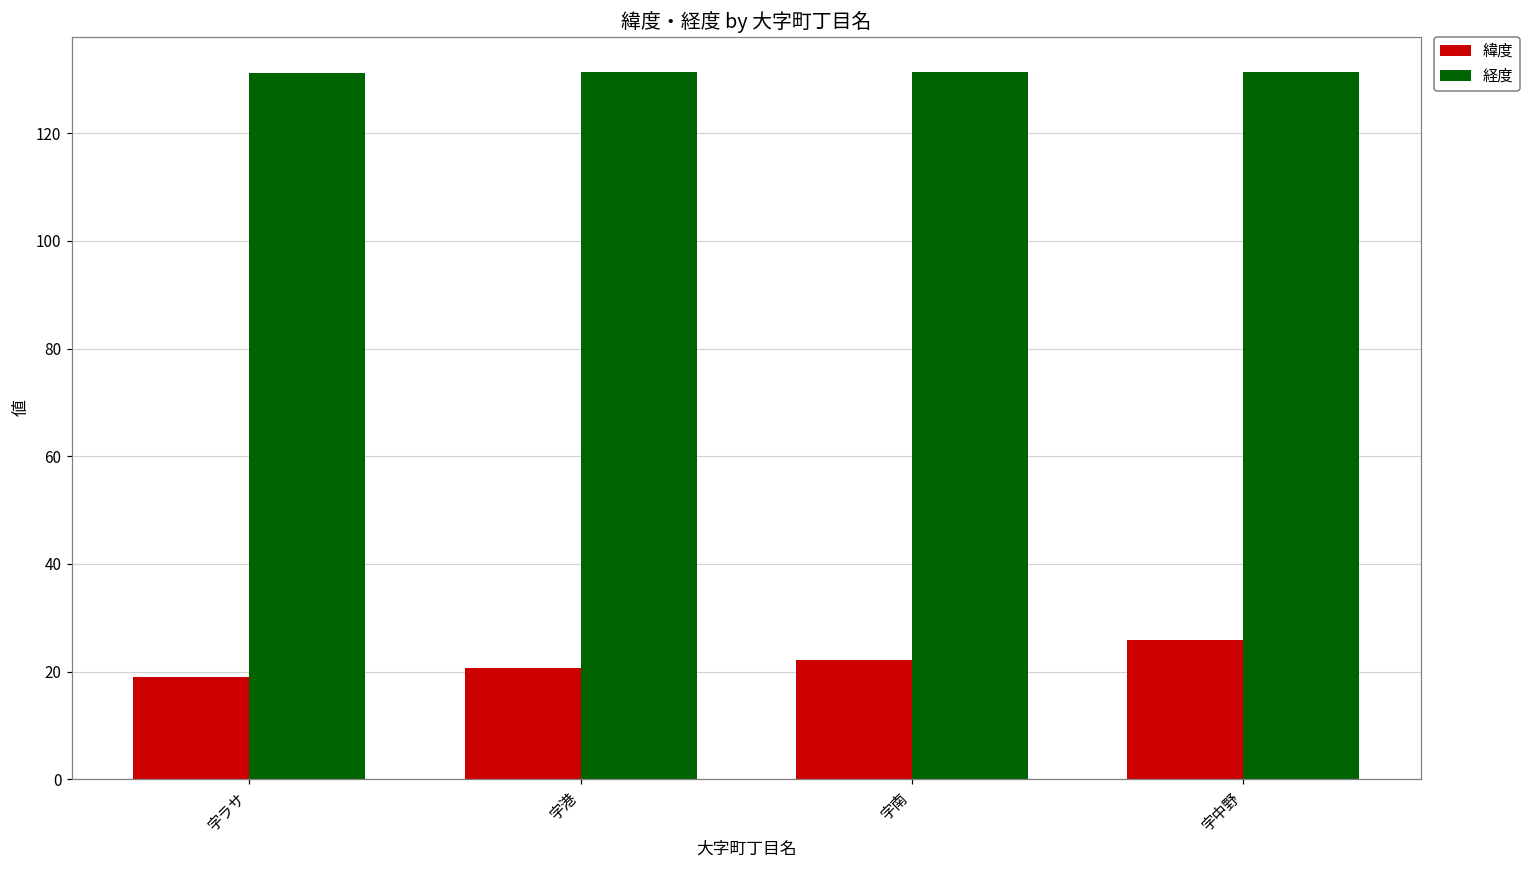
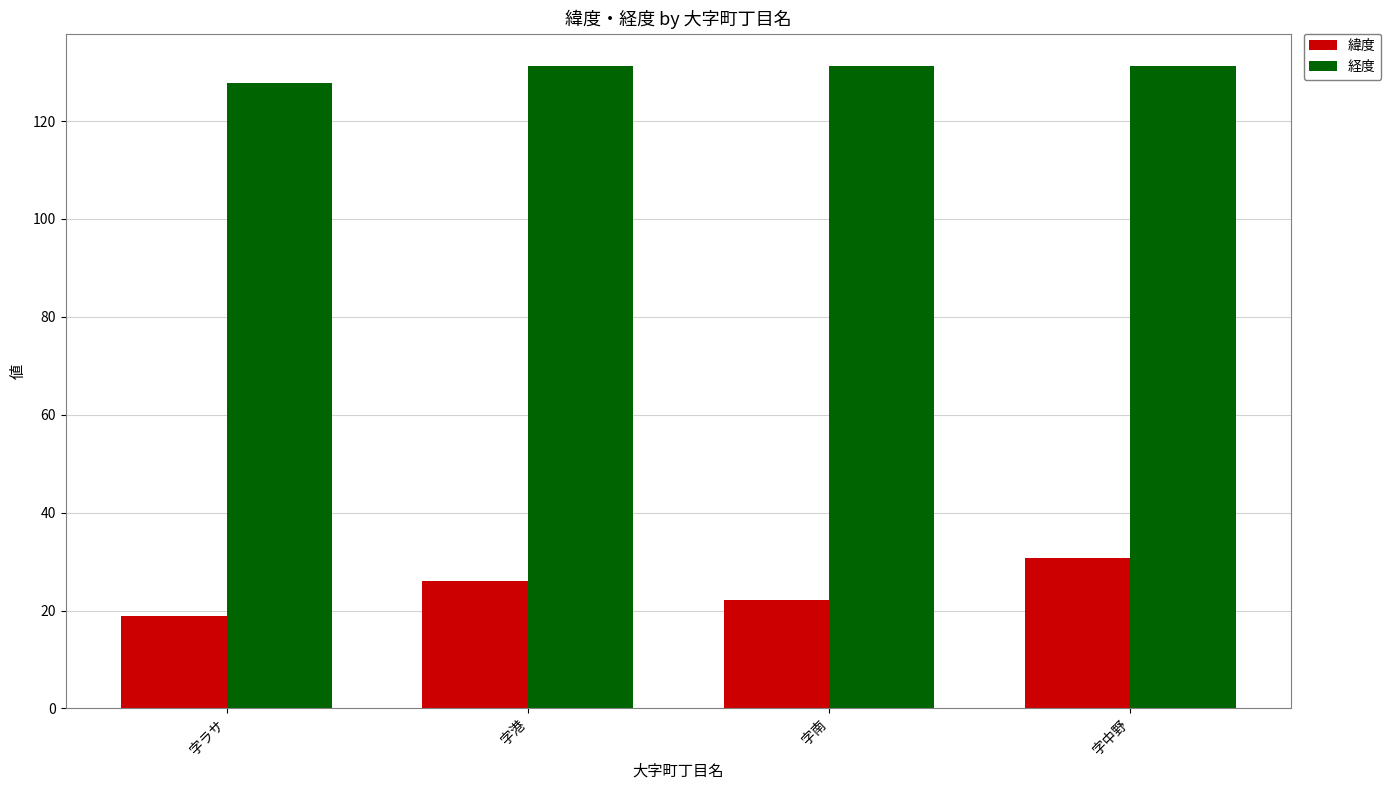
経度, 字ラサ: 131 -> 128
緯度, 字港: 21 -> 26
緯度, 字中野: 26 -> 31
